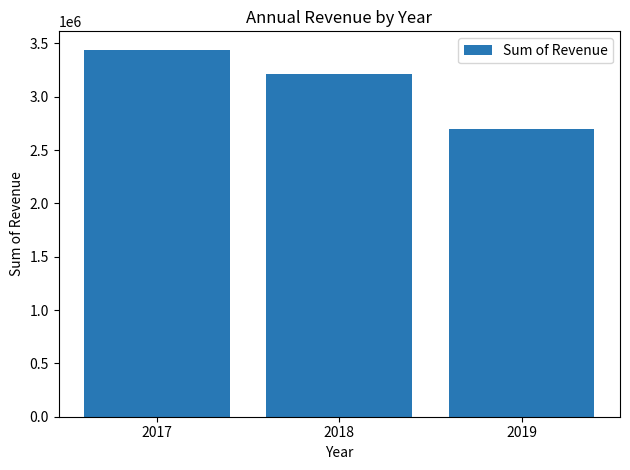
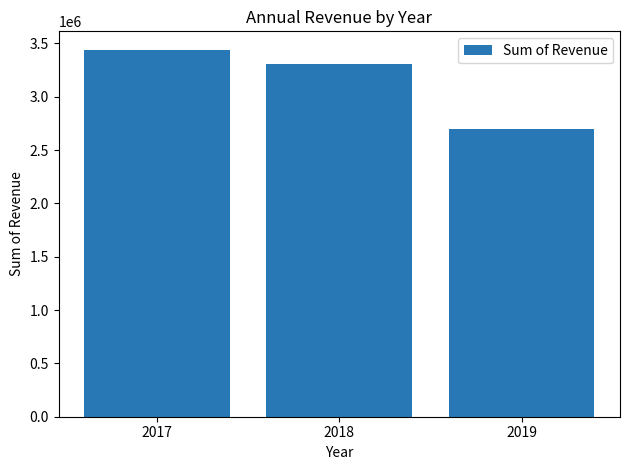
2018: 3220000 -> 3310000
